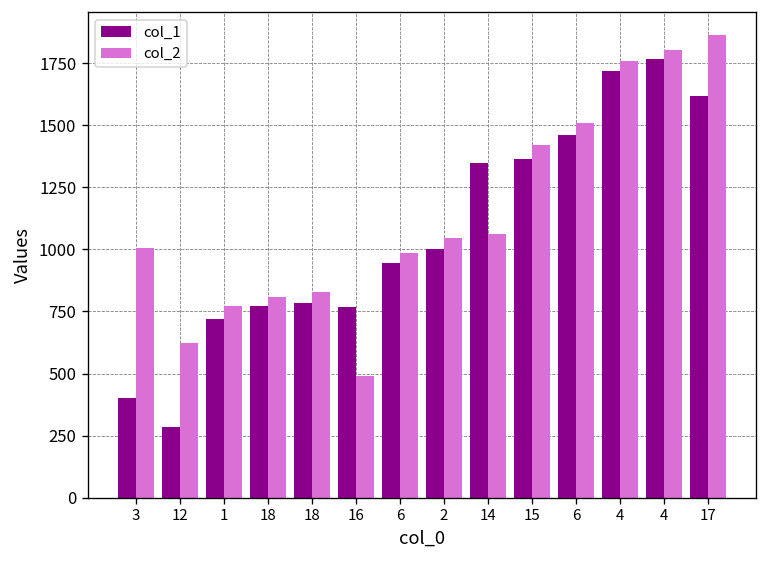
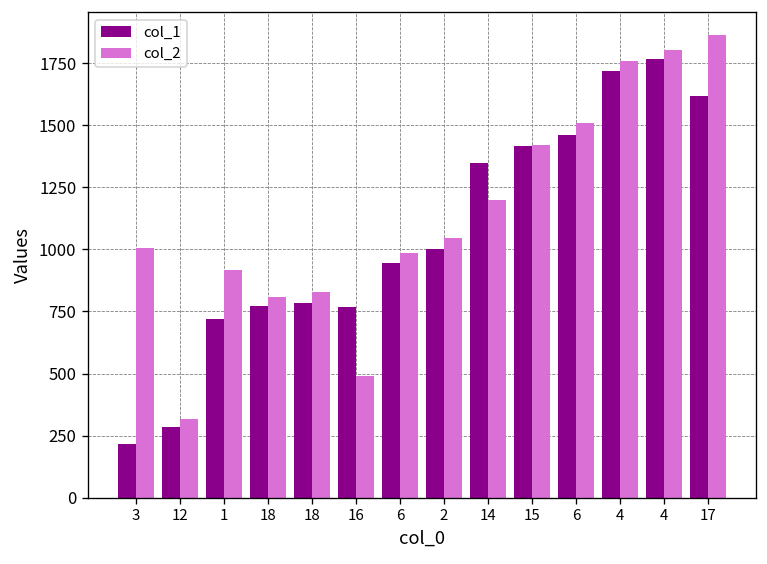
col_1, 3: 400 -> 220
col_2, 12: 620 -> 320
col_2, 1: 770 -> 920
col_2, 14: 1060 -> 1200
col_1, 15: 1370 -> 1420
